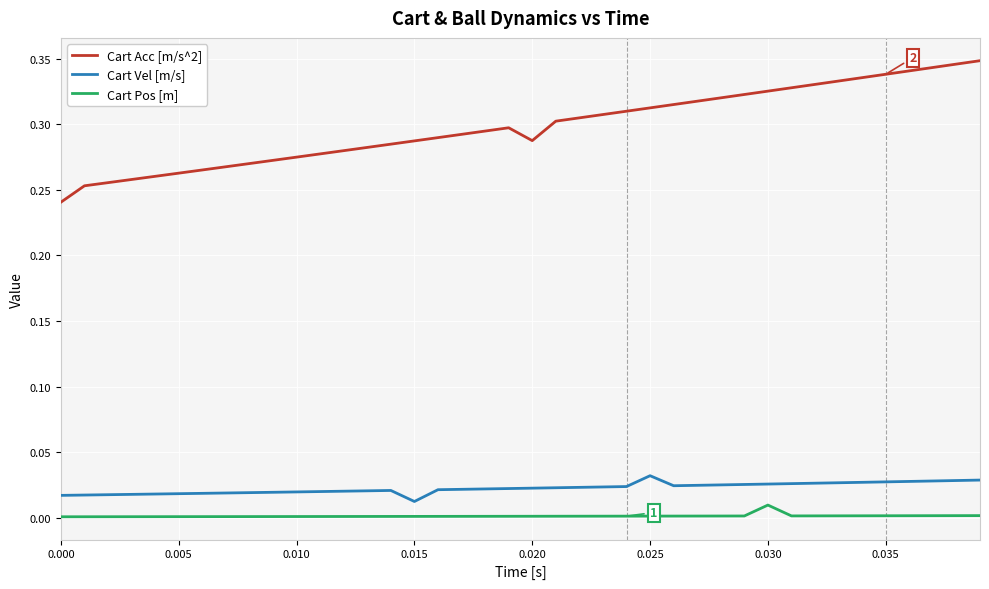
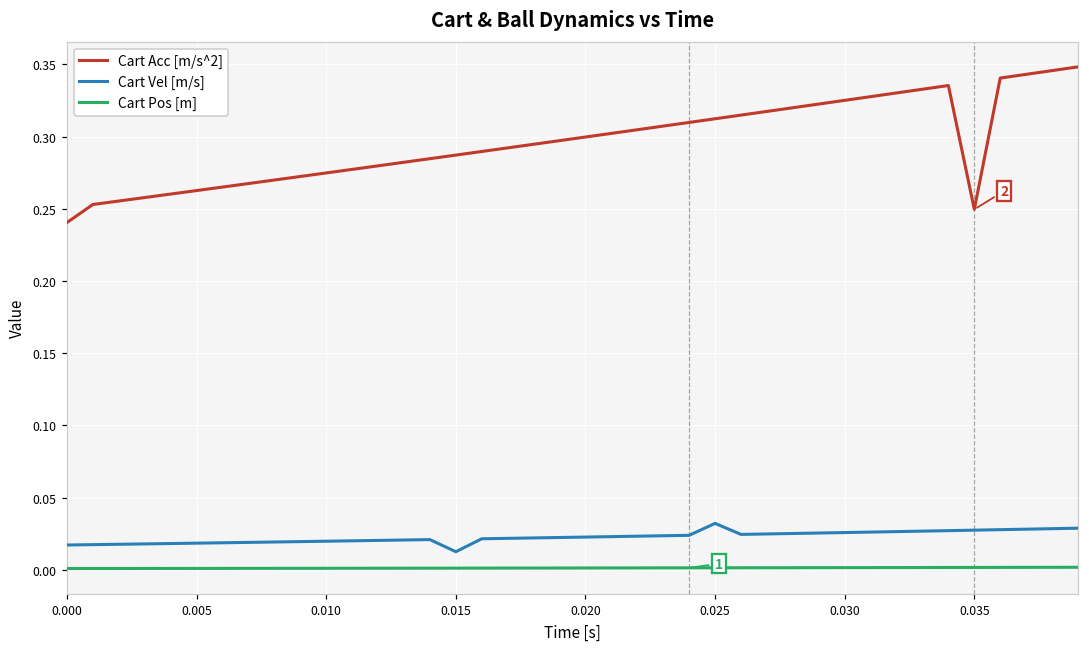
Cart Acc [m/s^2], 0.020: 0.287 -> 0.300
Cart Pos [m], 0.030: 0.010 -> 0.002
Cart Acc [m/s^2], 0.035: 0.338 -> 0.250
